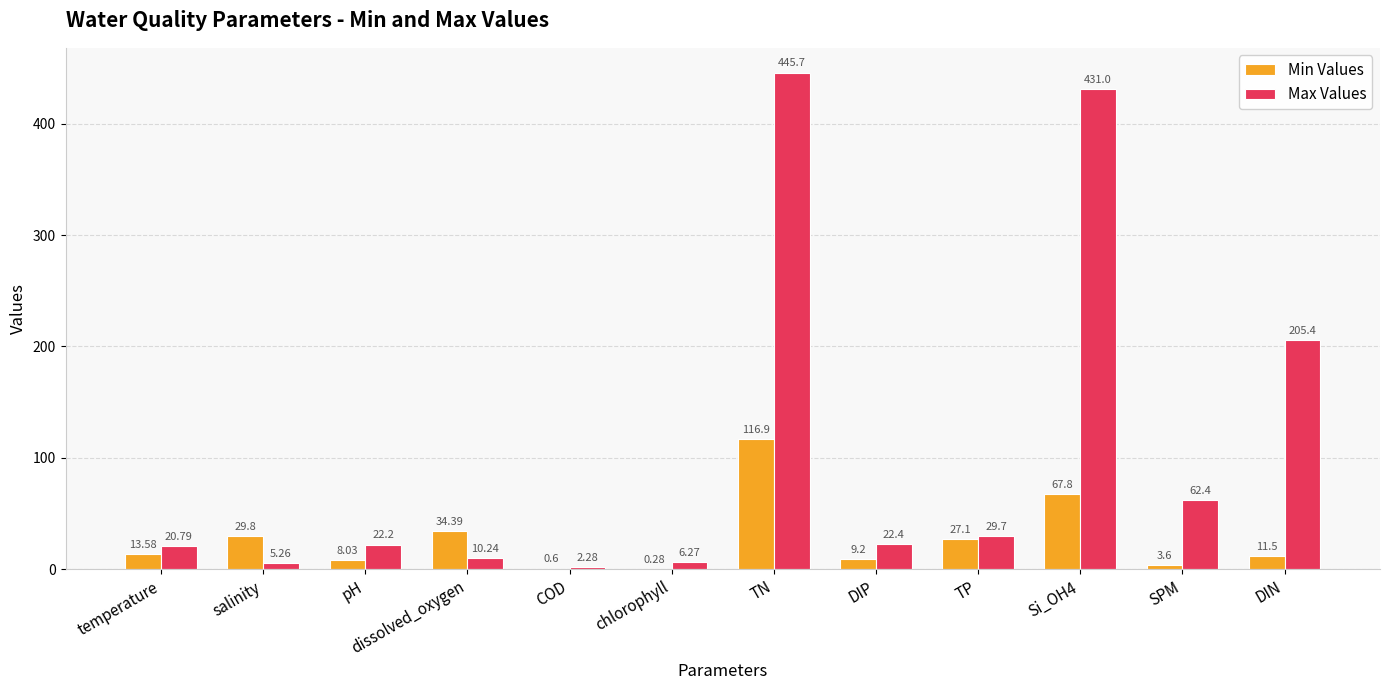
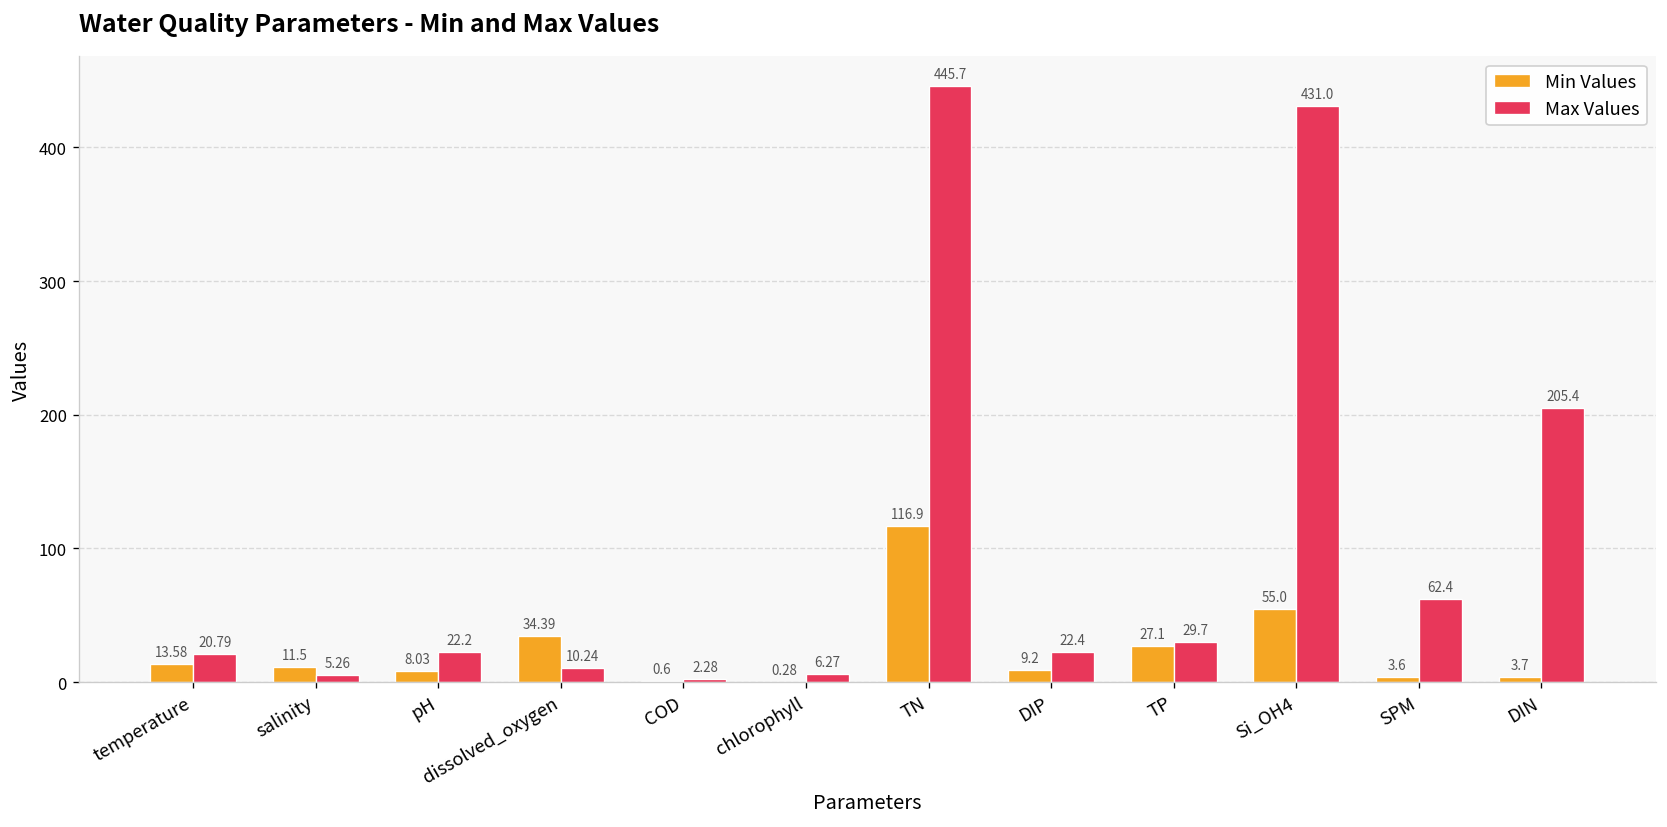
Min Values, salinity: 29.8 -> 11.5
Min Values, Si_OH4: 67.8 -> 55.0
Min Values, DIN: 11.5 -> 3.7
